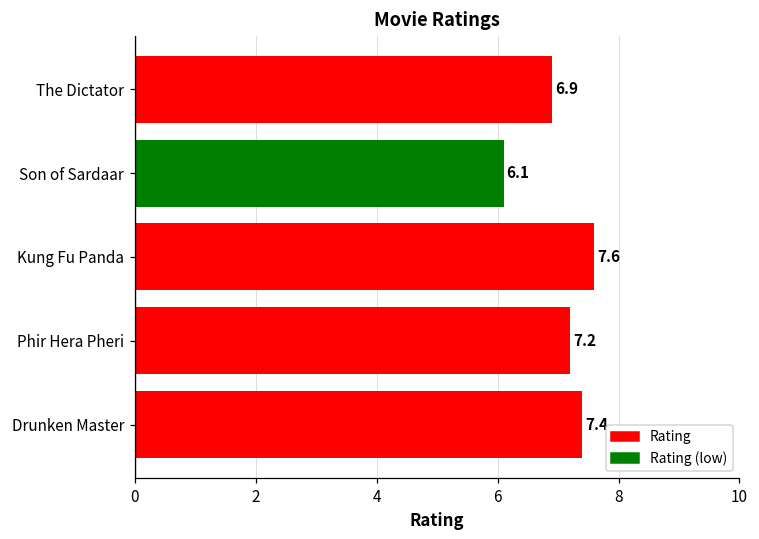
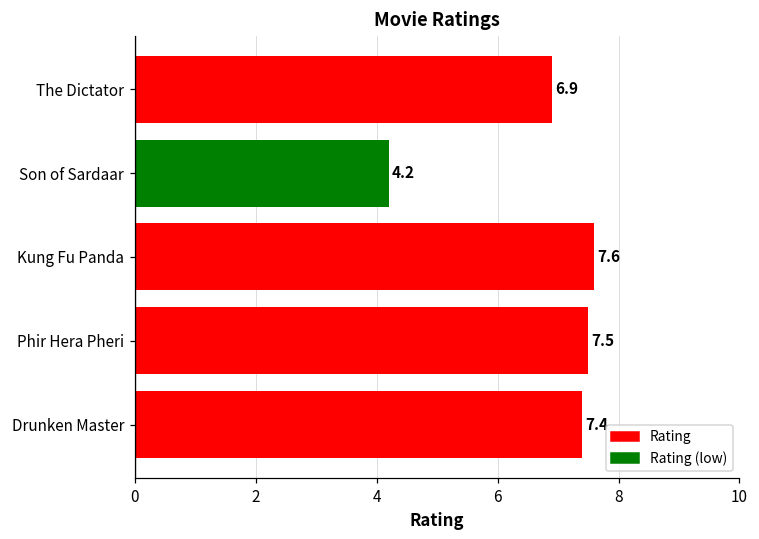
Son of Sardaar: 6.1 -> 4.2
Phir Hera Pheri: 7.2 -> 7.5
